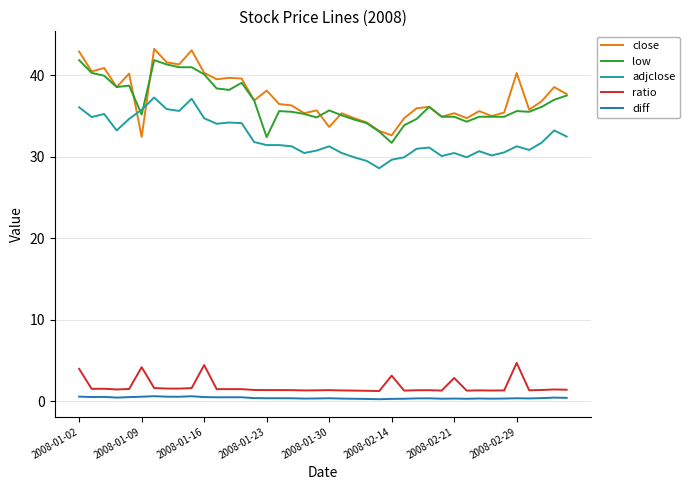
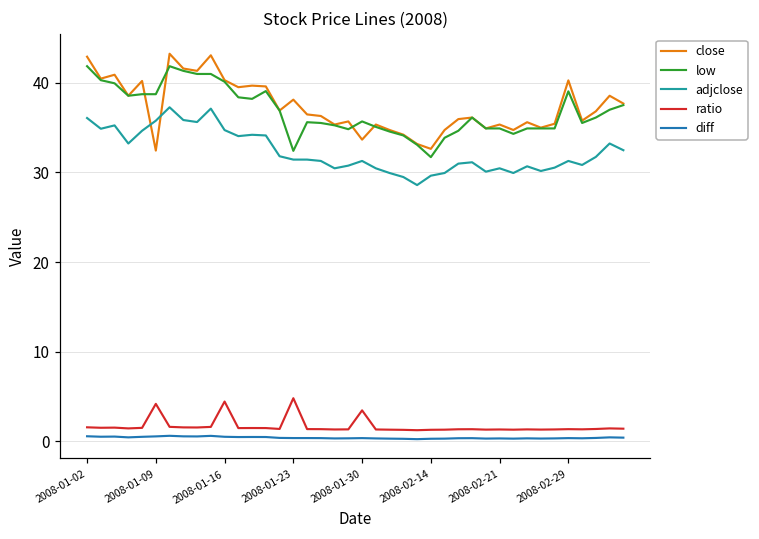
ratio, 2008-01-02: 4 -> 2
low, 2008-01-09: 35 -> 39
ratio, 2008-01-23: 1 -> 5
ratio, 2008-01-30: 1 -> 3
ratio, 2008-02-14: 3 -> 1
ratio, 2008-02-21: 3 -> 1
low, 2008-02-29: 36 -> 39
ratio, 2008-02-29: 5 -> 1
